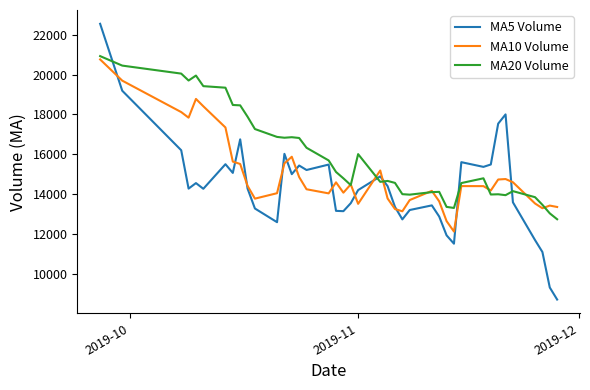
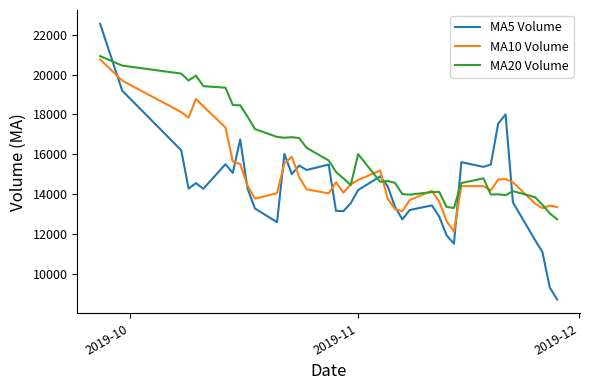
MA10 Volume, 2019-11: 13500 -> 14700
